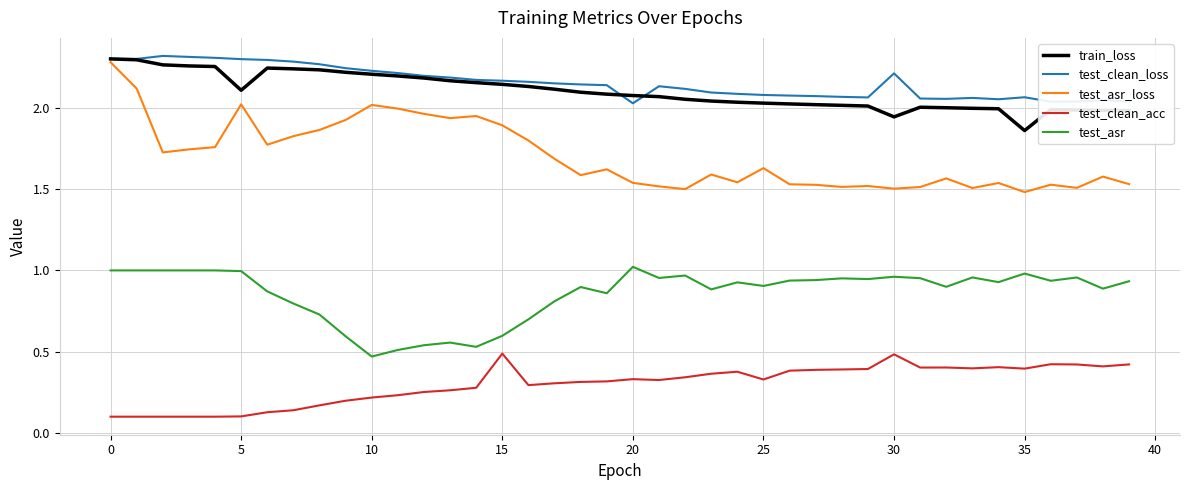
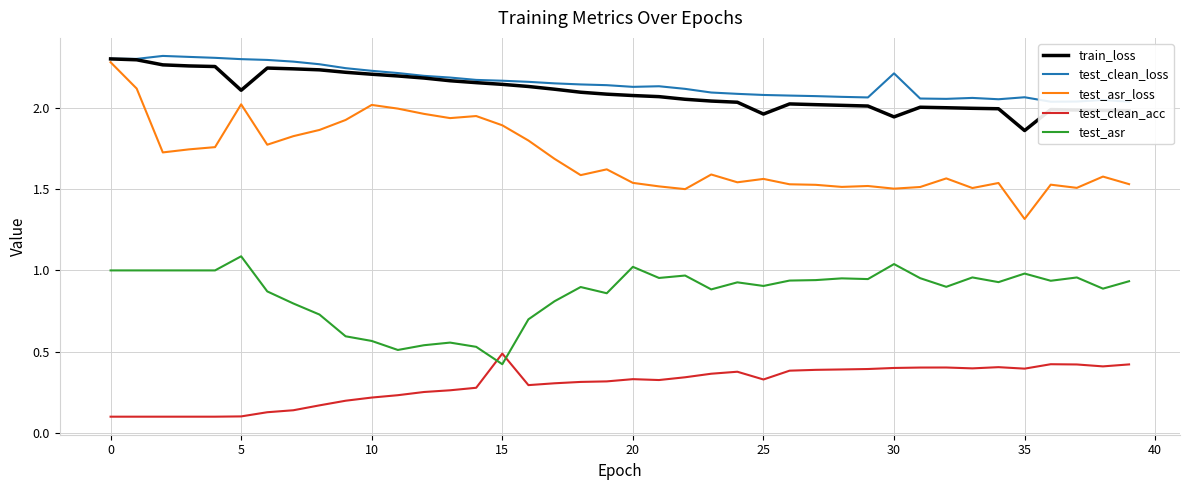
test_asr, 5: 1.00 -> 1.09
test_asr, 10: 0.47 -> 0.57
test_asr, 15: 0.60 -> 0.42
test_clean_loss, 20: 2.03 -> 2.13
train_loss, 25: 2.03 -> 1.96
test_asr_loss, 25: 1.63 -> 1.56
test_clean_acc, 30: 0.48 -> 0.40
test_asr, 30: 0.96 -> 1.04
test_asr_loss, 35: 1.48 -> 1.32
